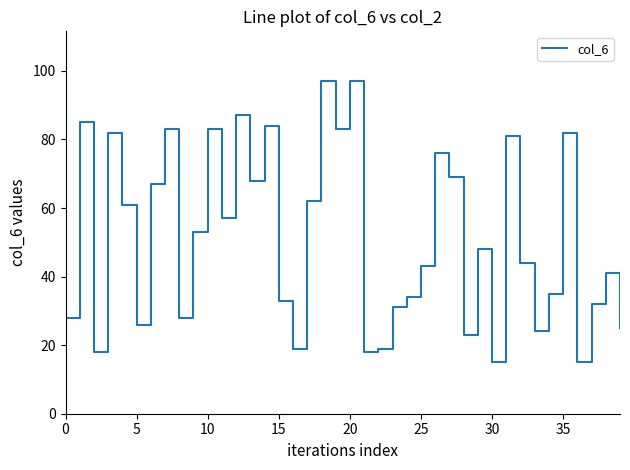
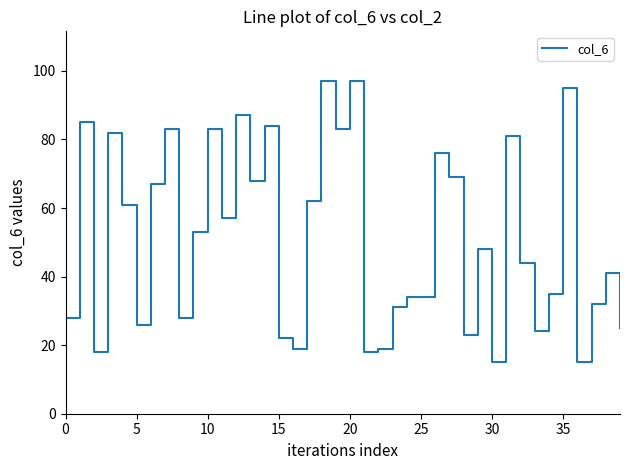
15: 33 -> 22
25: 43 -> 34
35: 82 -> 95
